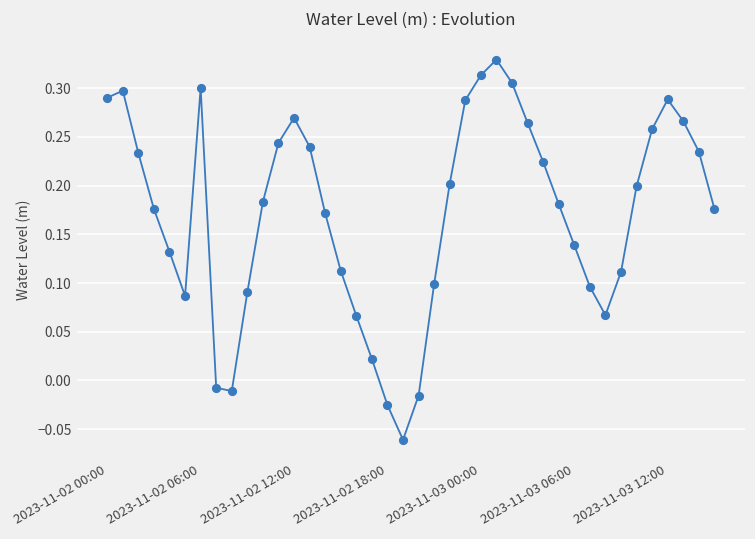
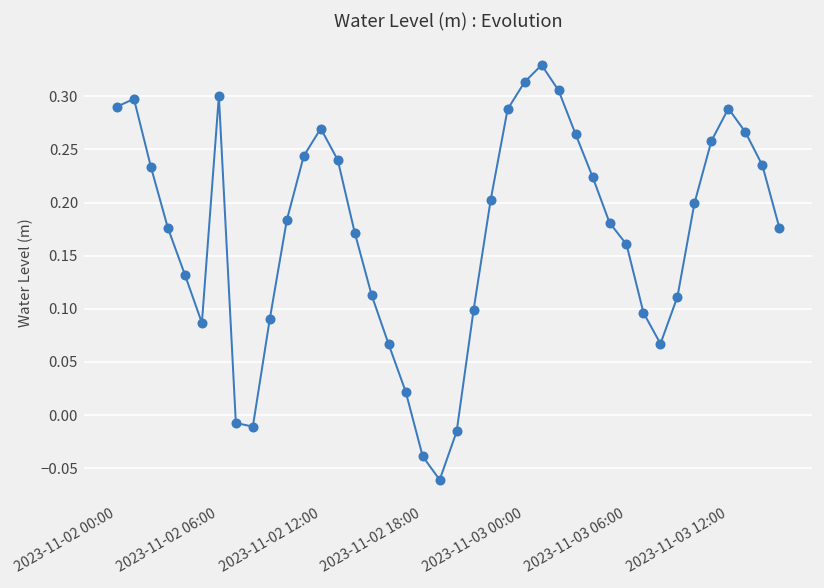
2023-11-02 18:00: -0.03 -> -0.04
2023-11-03 06:00: 0.14 -> 0.16
